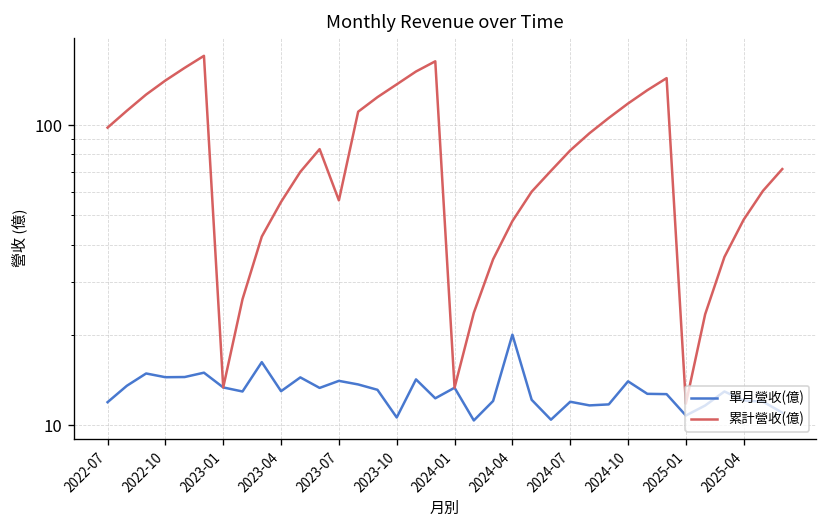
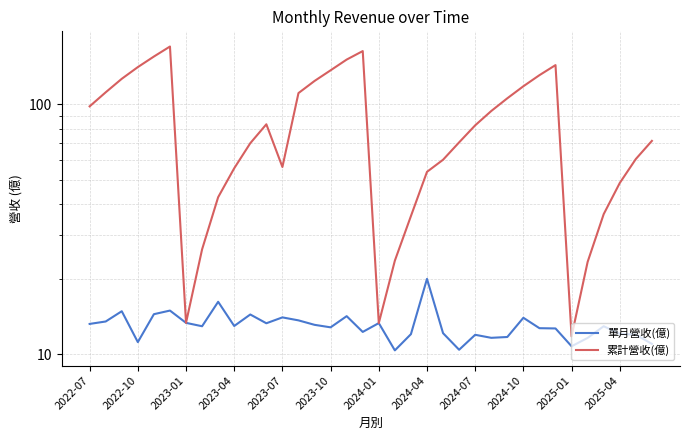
單月營收(億), 2022-07: 12 -> 13
單月營收(億), 2022-10: 14 -> 11
單月營收(億), 2023-10: 10.6 -> 13
累計營收(億), 2024-04: 48 -> 54
